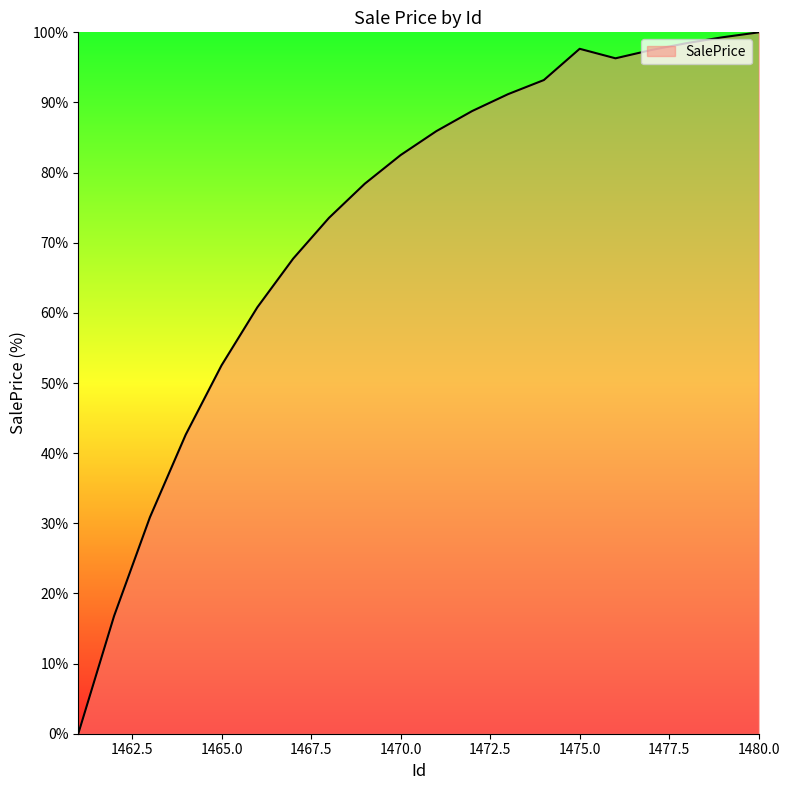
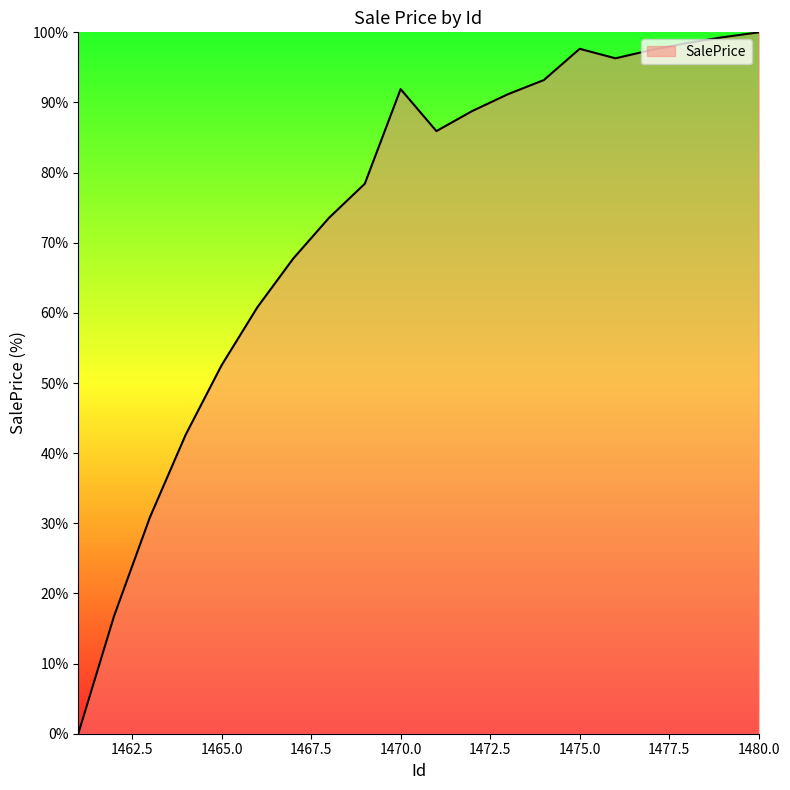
1470.0: 82% -> 92%
